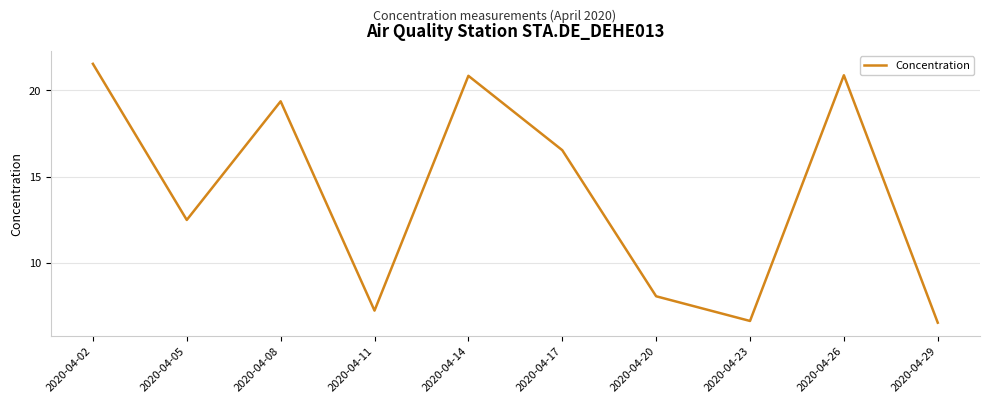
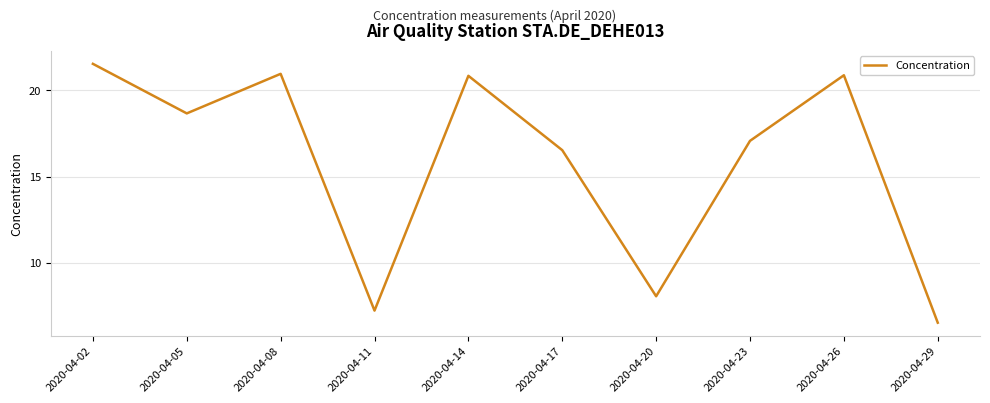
2020-04-05: 12.5 -> 18.7
2020-04-08: 19.4 -> 21.0
2020-04-23: 6.6 -> 17.1
